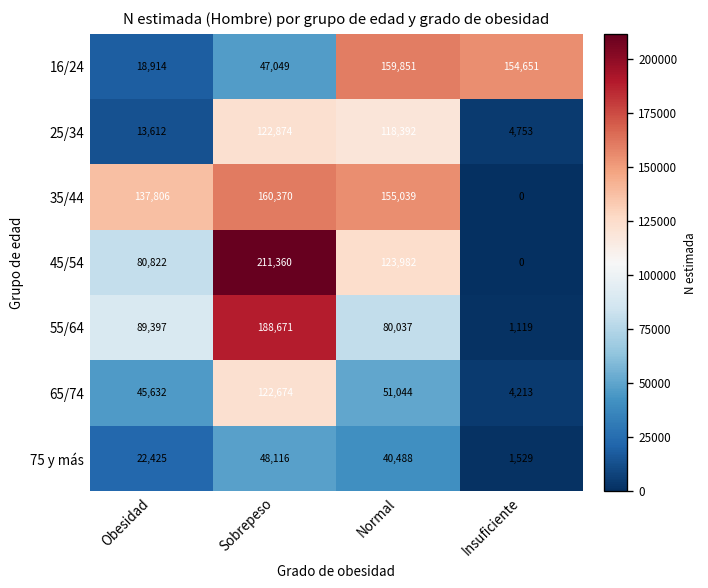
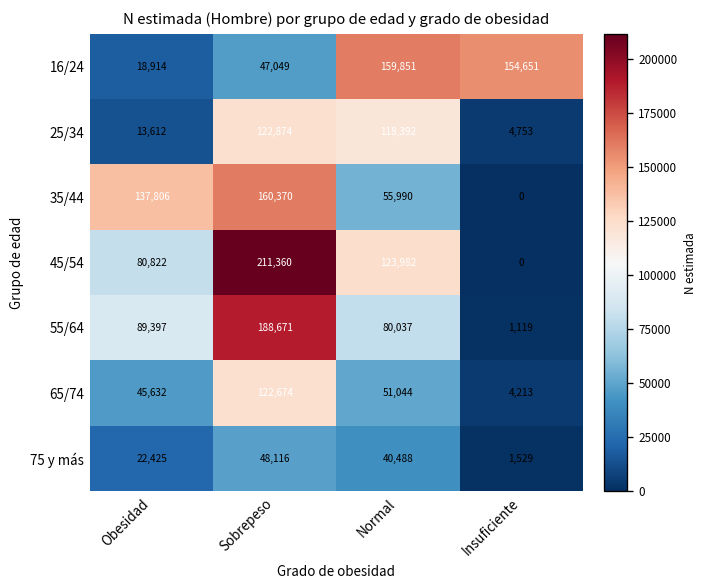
35/44, Normal: 155,039 -> 55,990
